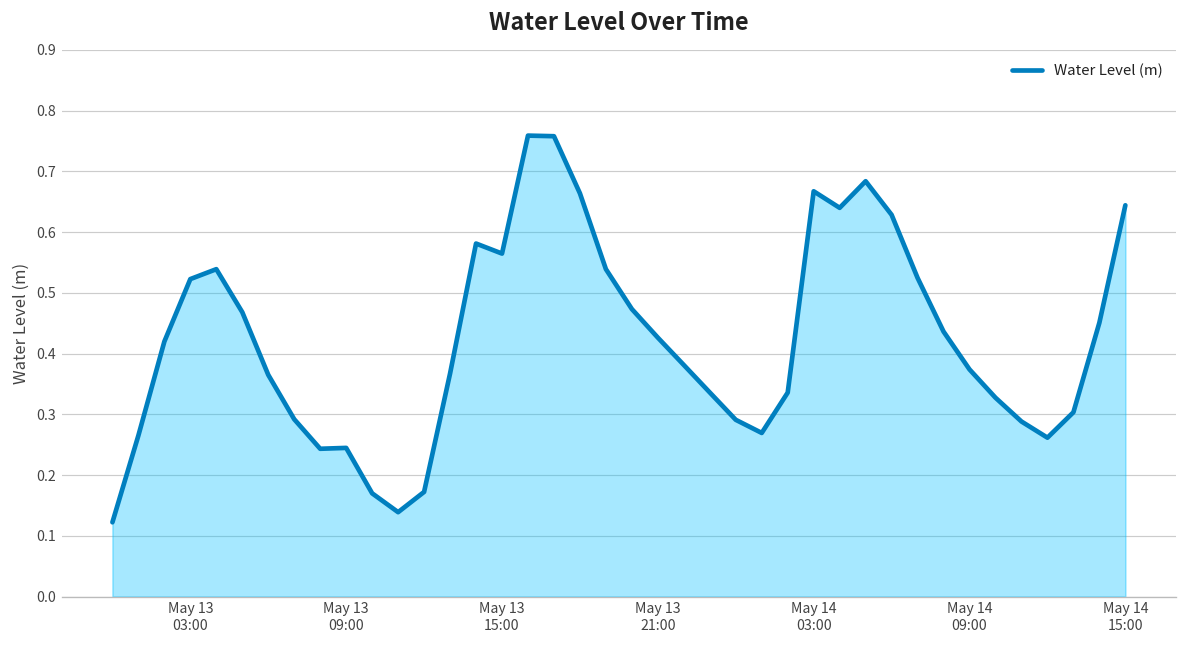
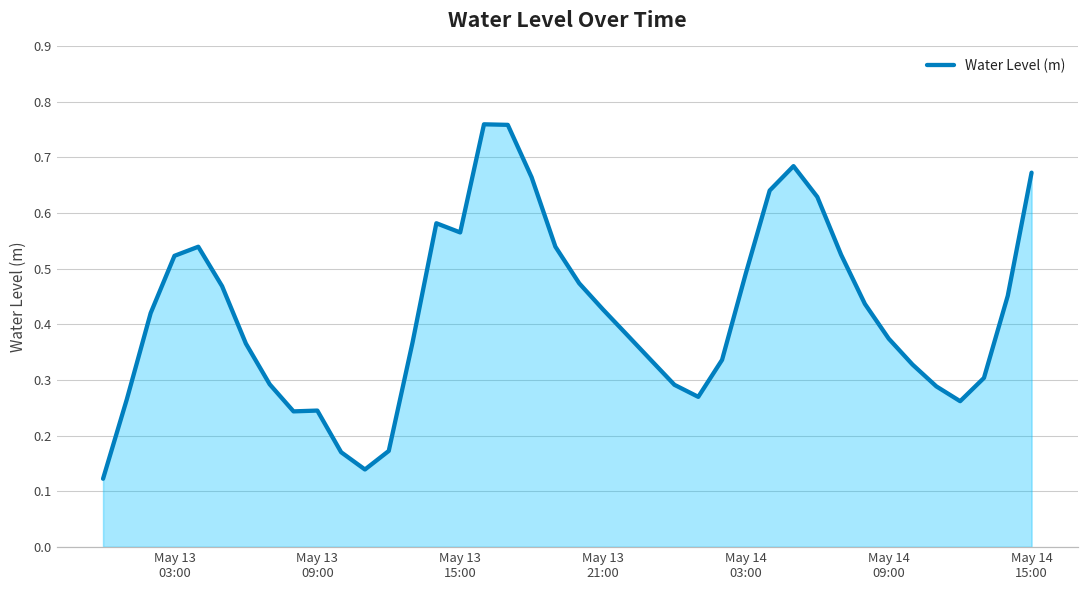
May 14 03:00: 0.67 -> 0.49
May 14 15:00: 0.64 -> 0.67
